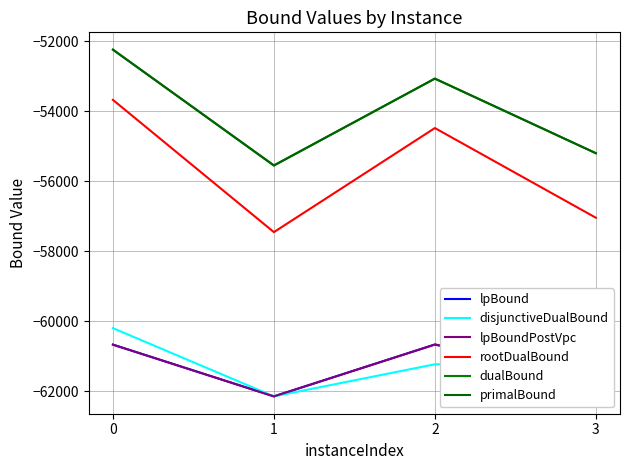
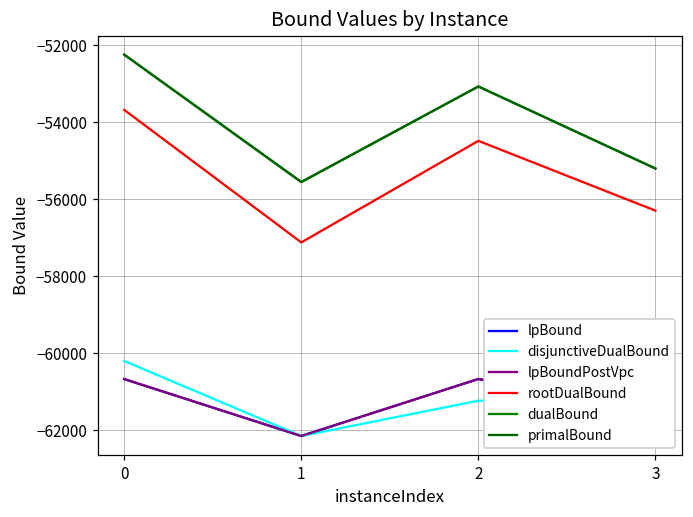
rootDualBound, 1: -57500 -> -57100
rootDualBound, 3: -57000 -> -56300
